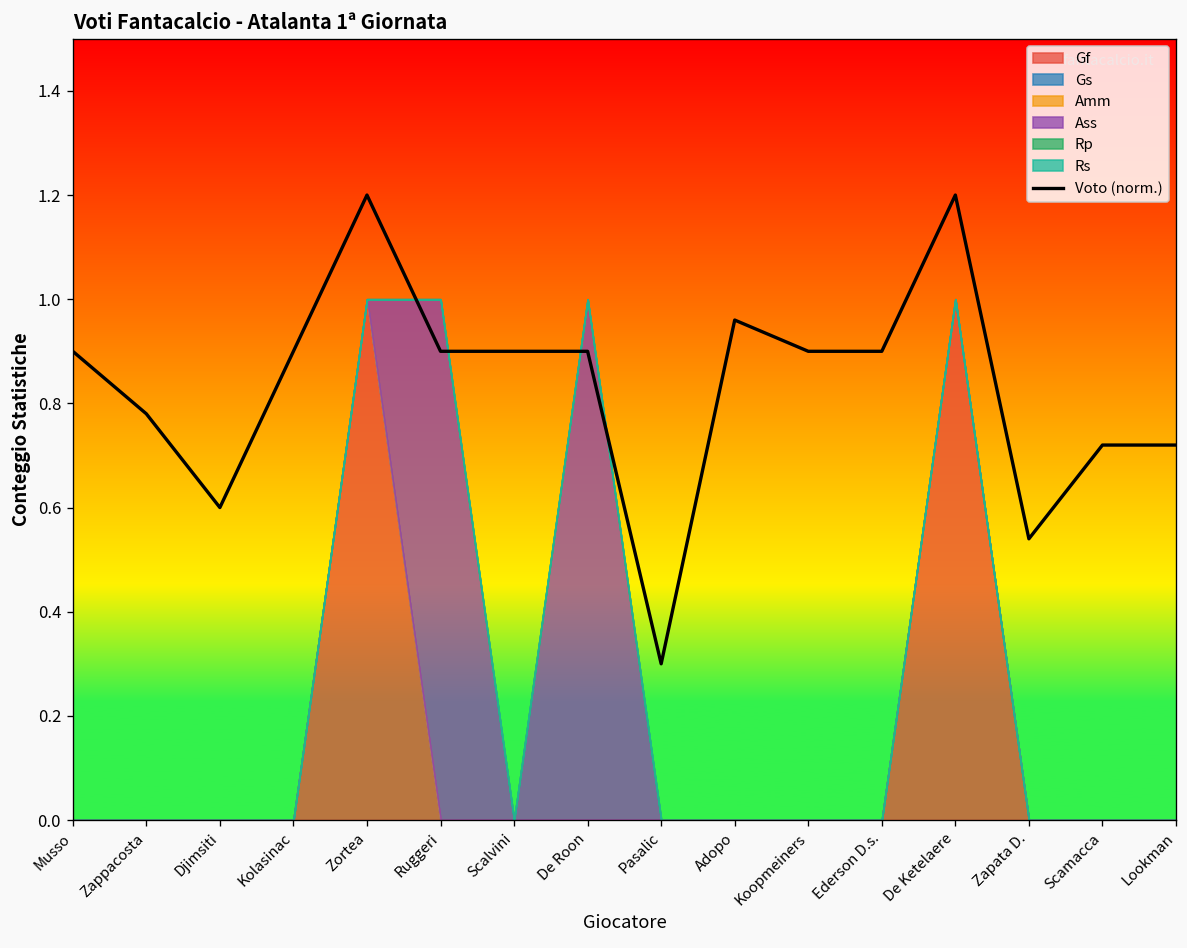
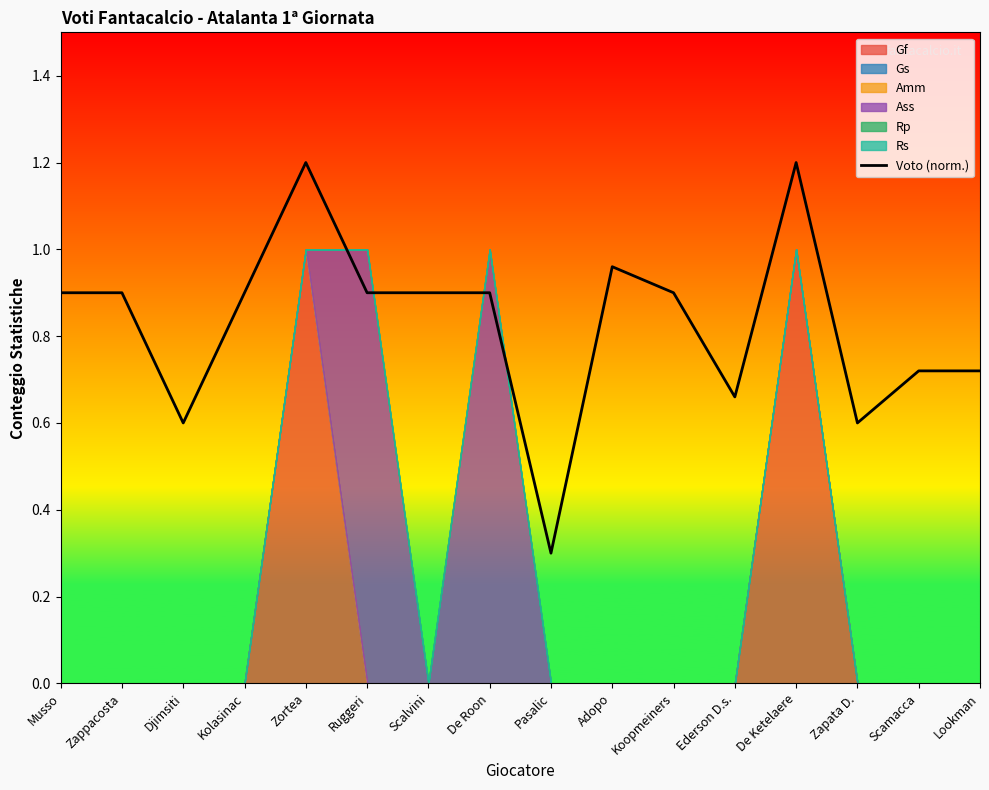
Voto (norm.), Zappacosta: 0.78 -> 0.90
Voto (norm.), Ederson D.s.: 0.90 -> 0.66
Voto (norm.), Zapata D.: 0.54 -> 0.60
